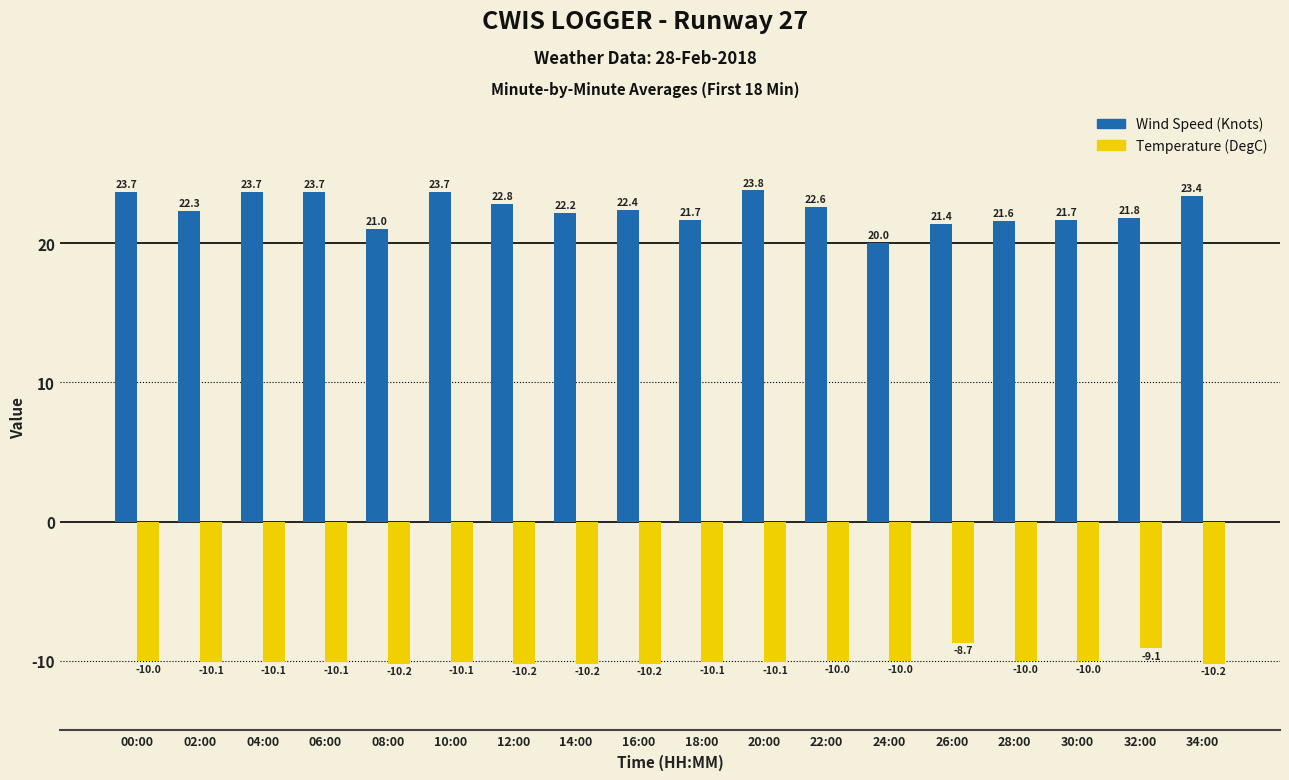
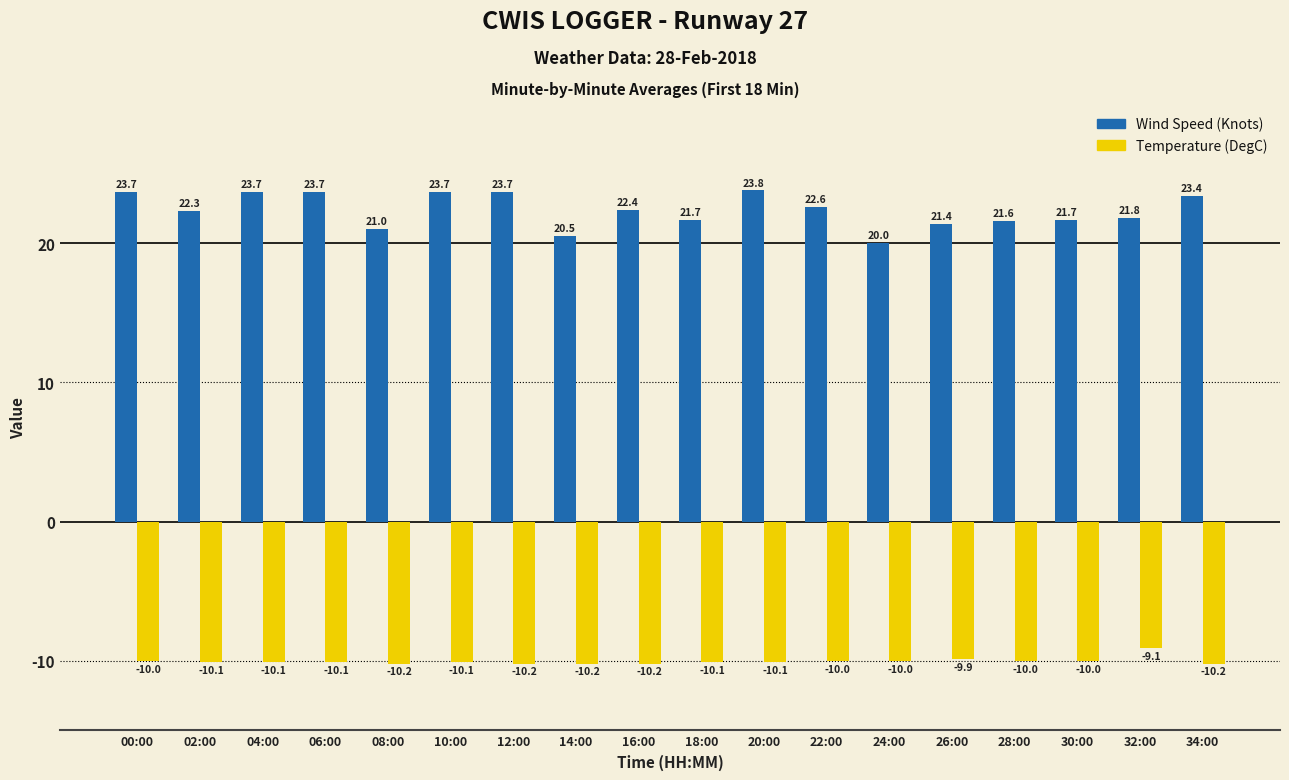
Wind Speed (Knots), 12:00: 22.8 -> 23.7
Wind Speed (Knots), 14:00: 22.2 -> 20.5
Temperature (DegC), 26:00: -8.7 -> -9.9
